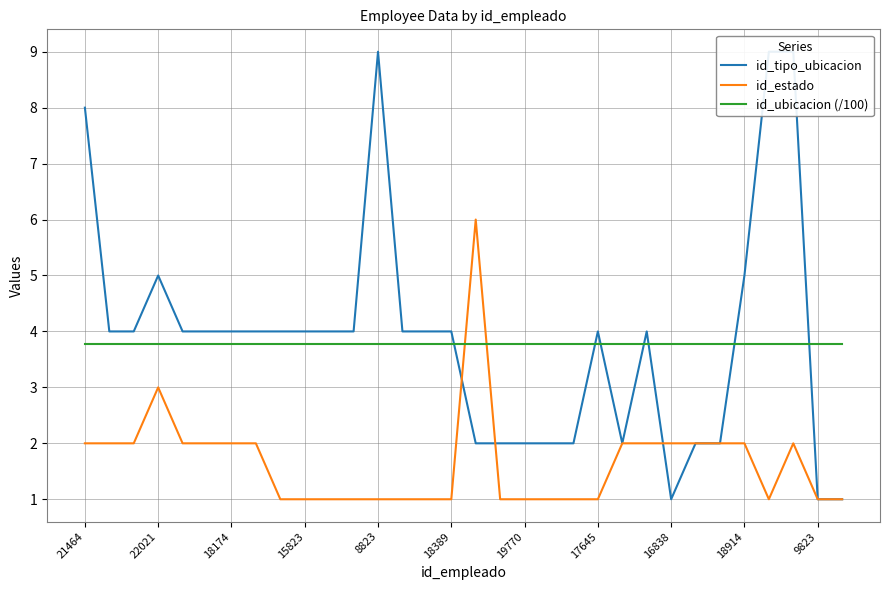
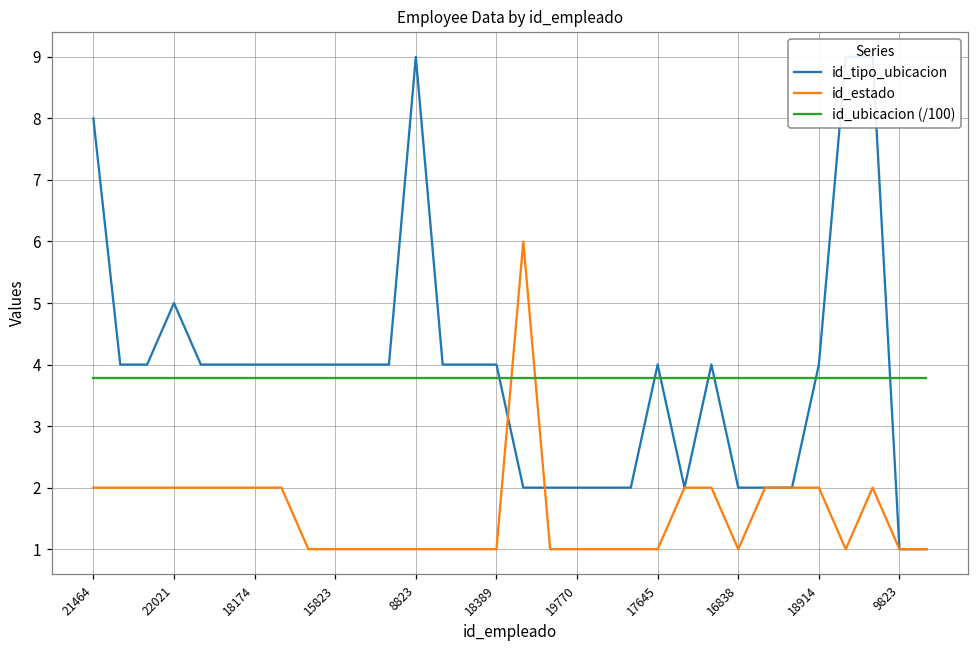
id_estado, 22021: 3 -> 2
id_tipo_ubicacion, 16838: 1 -> 2
id_estado, 16838: 2 -> 1
id_tipo_ubicacion, 18914: 5 -> 4
